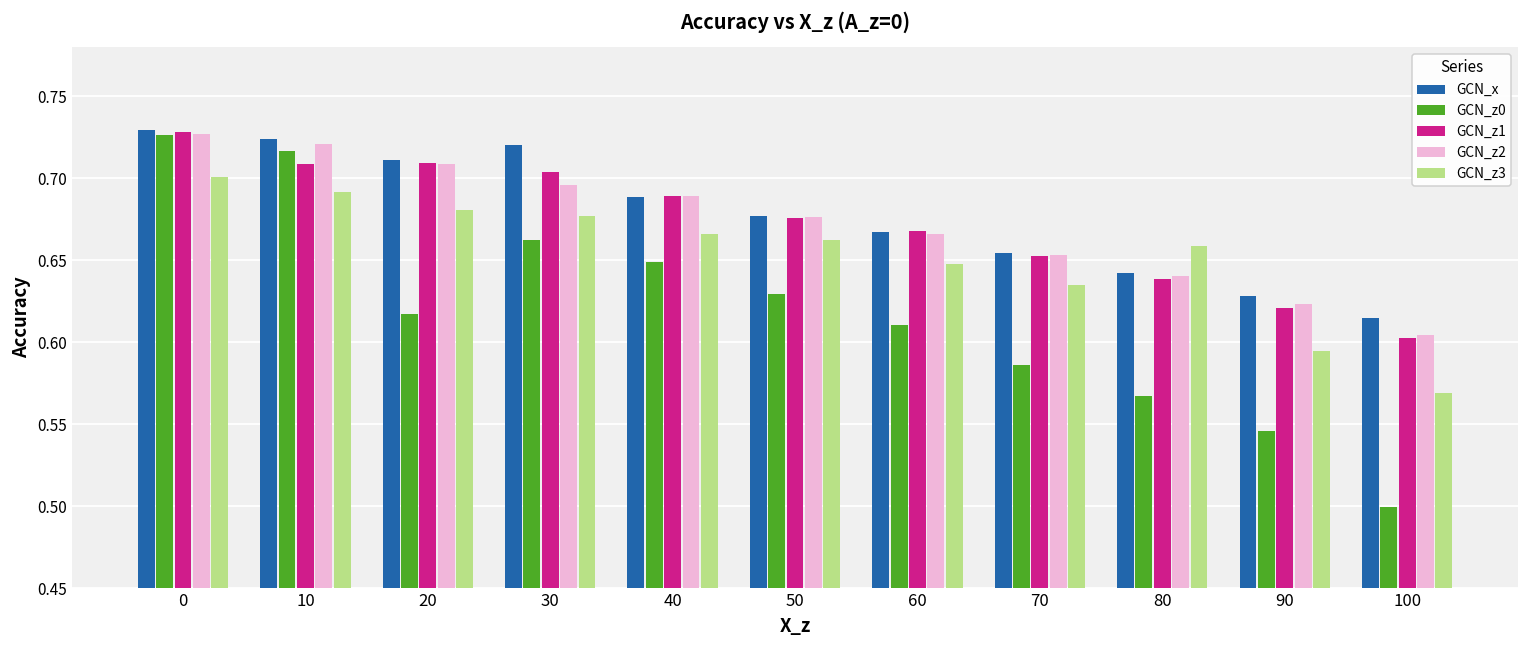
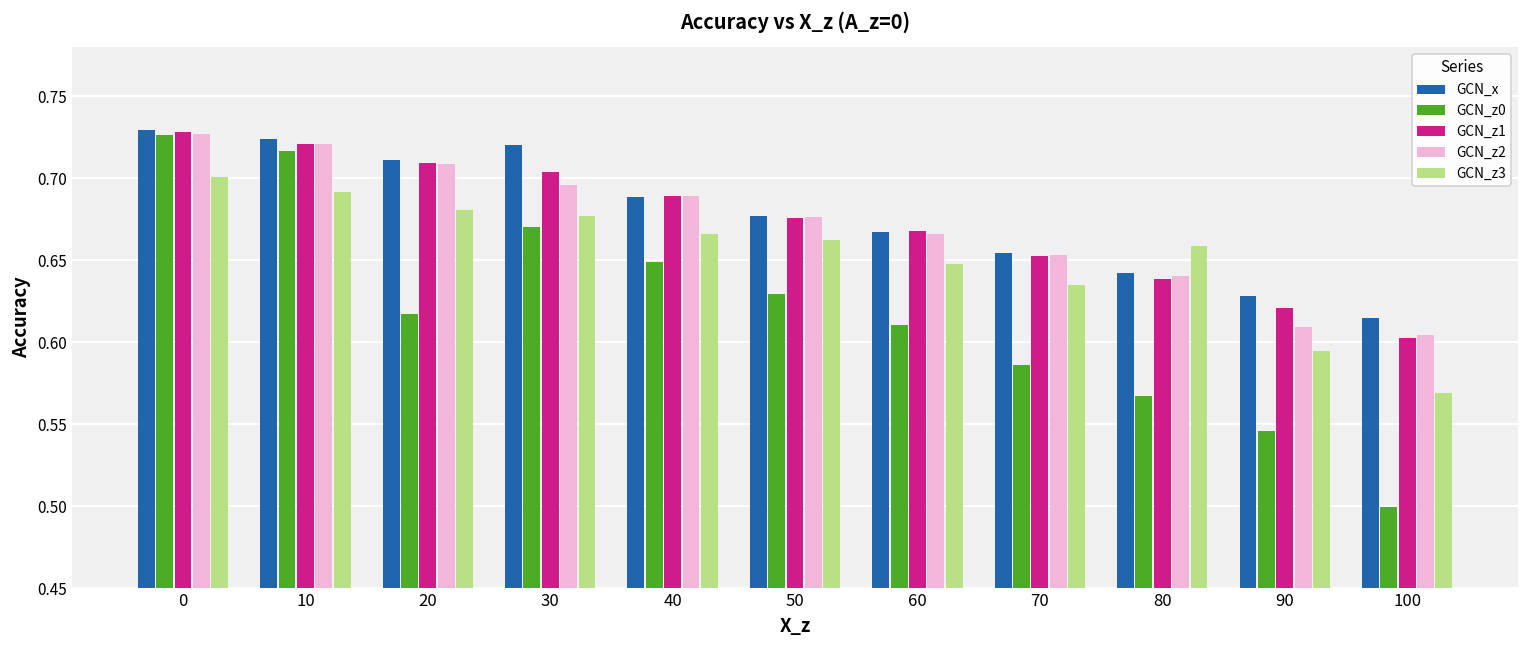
GCN_z1, 10: 0.709 -> 0.721
GCN_z0, 30: 0.662 -> 0.670
GCN_z2, 90: 0.623 -> 0.609
